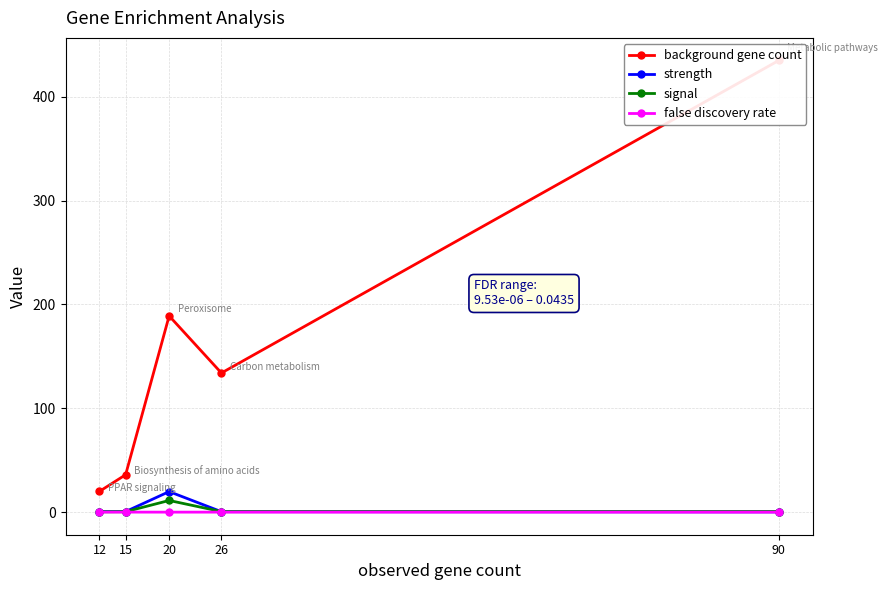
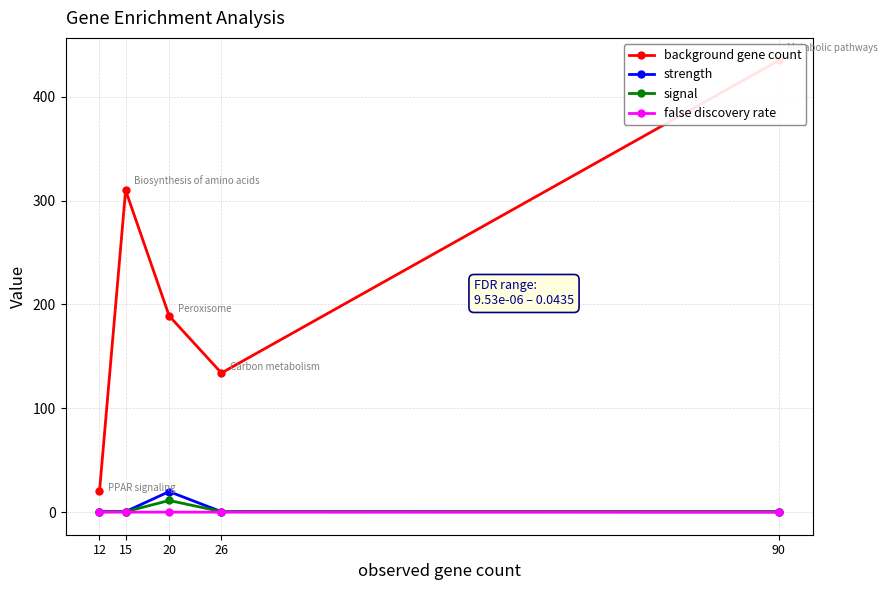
background gene count, 15: 36 -> 310
